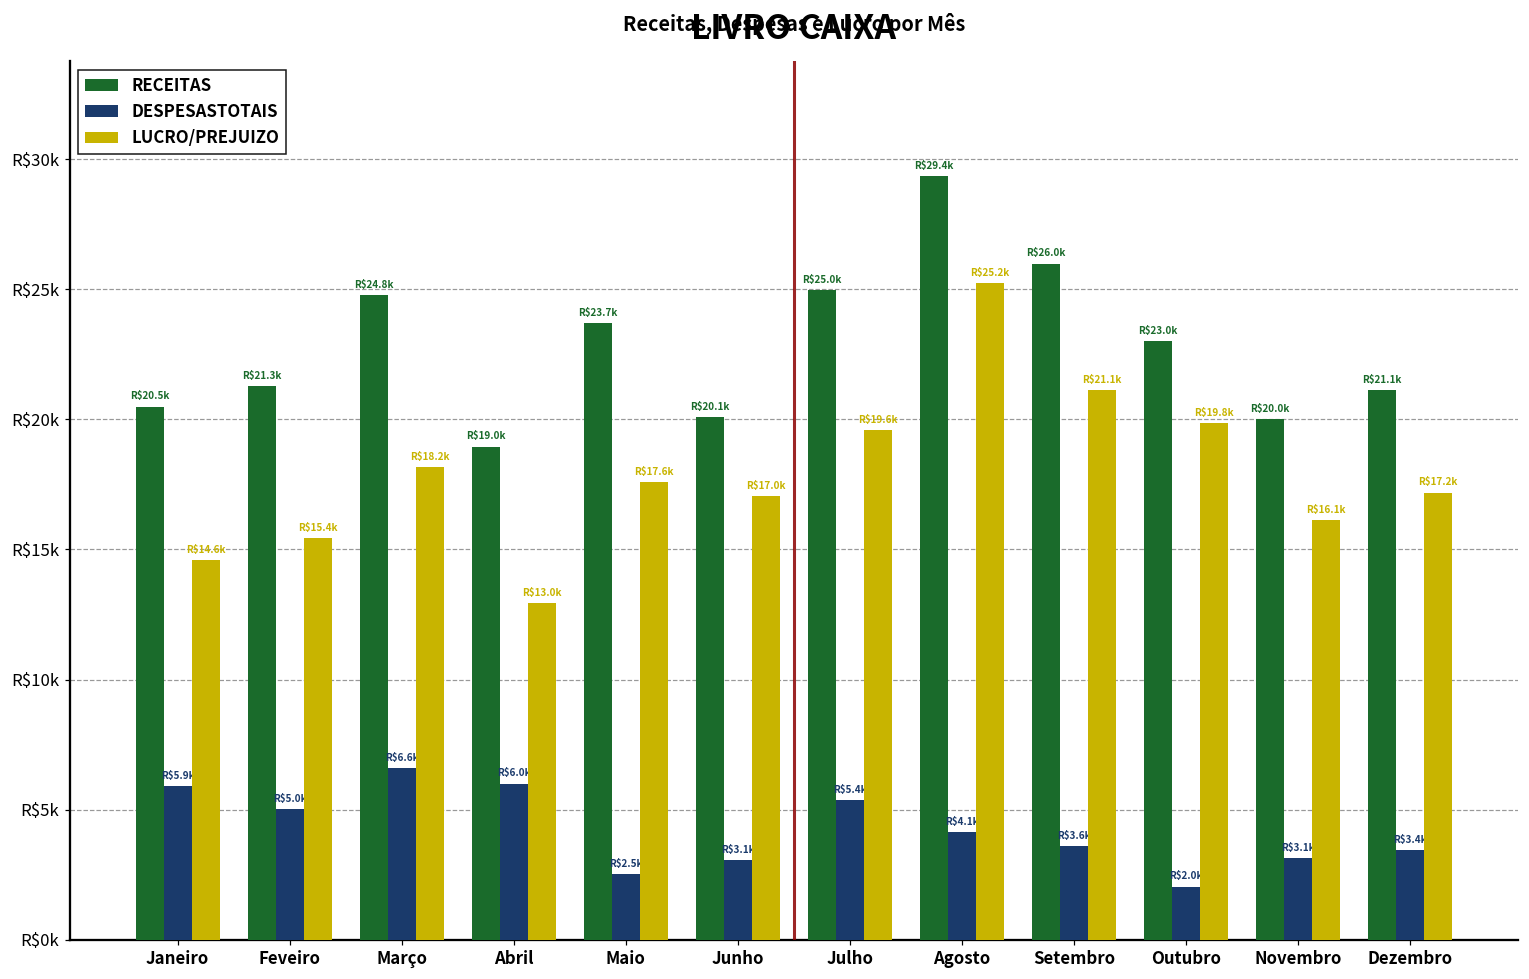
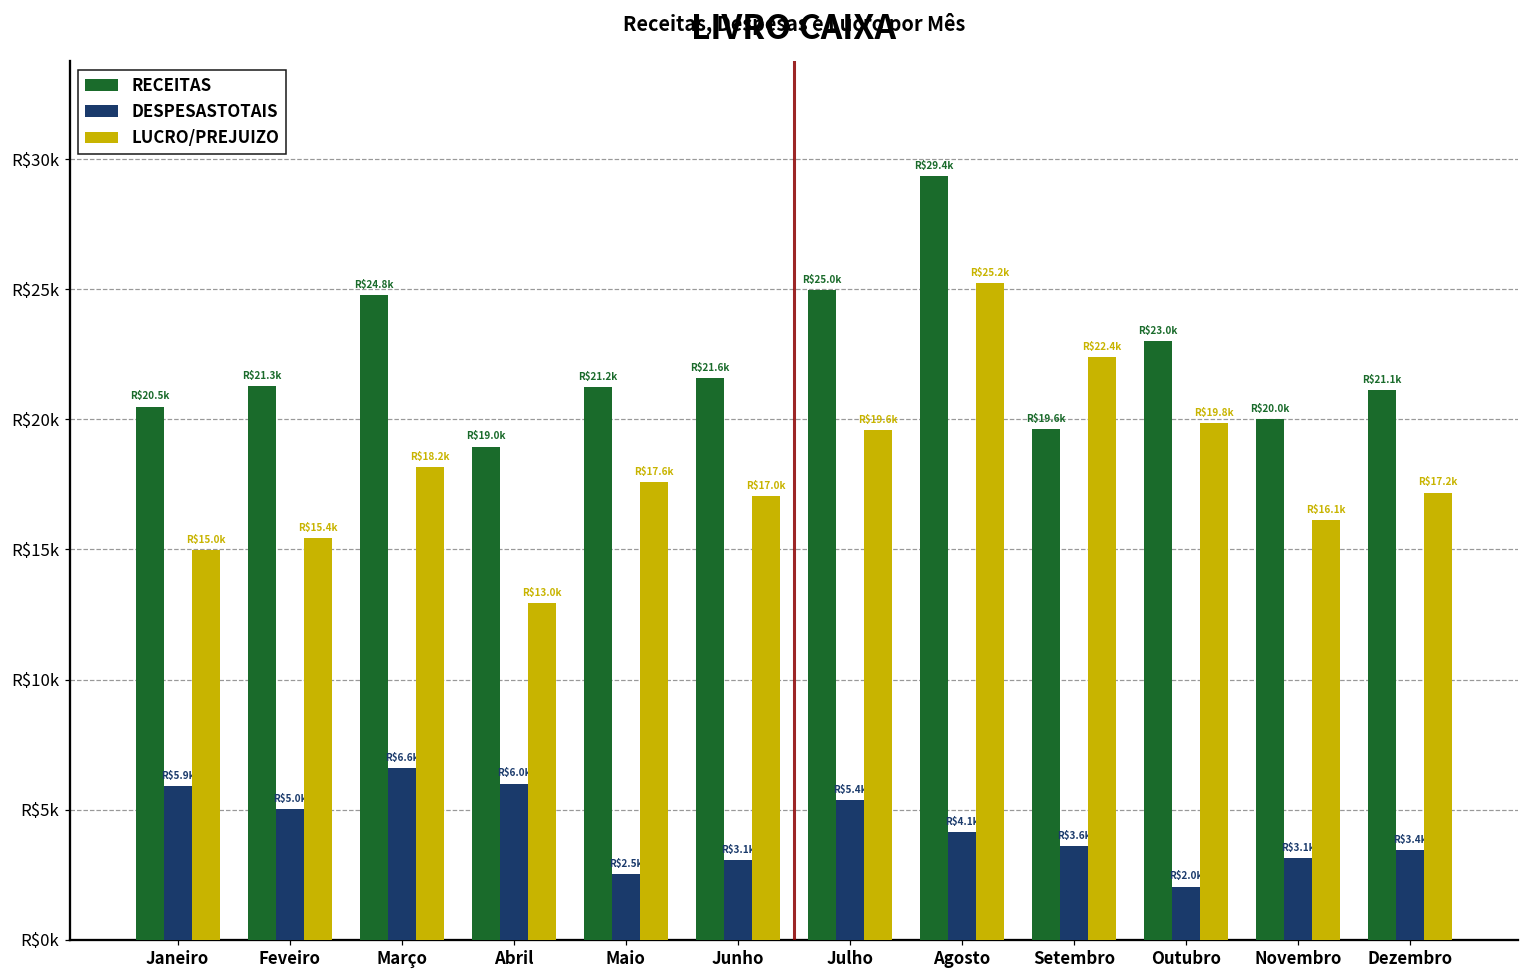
LUCRO/PREJUIZO, Janeiro: $14.6k -> $15.0k
RECEITAS, Maio: $23.7k -> $21.2k
RECEITAS, Junho: $20.1k -> $21.6k
RECEITAS, Setembro: $26.0k -> $19.6k
LUCRO/PREJUIZO, Setembro: $21.1k -> $22.4k
